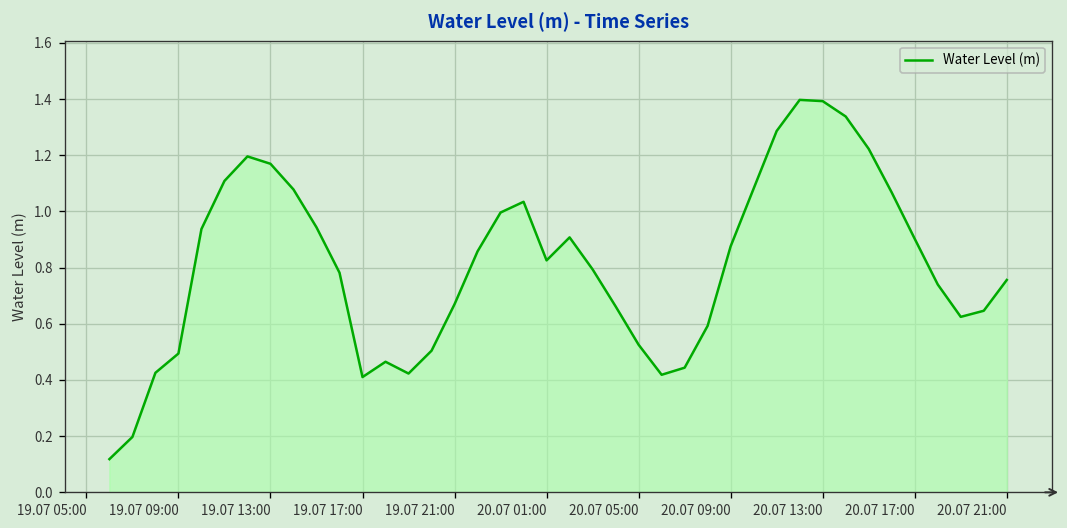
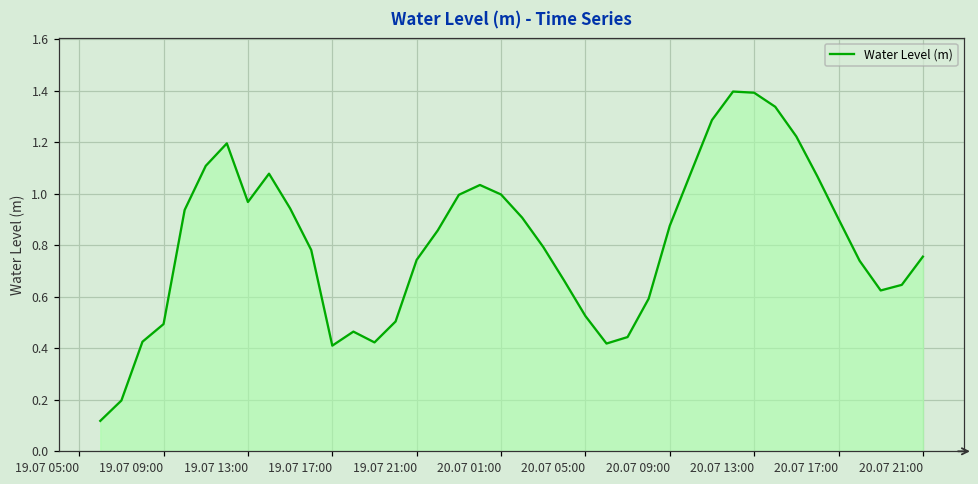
19.07 13:00: 1.17 -> 0.97
19.07 21:00: 0.67 -> 0.74
20.07 01:00: 0.83 -> 1.00
